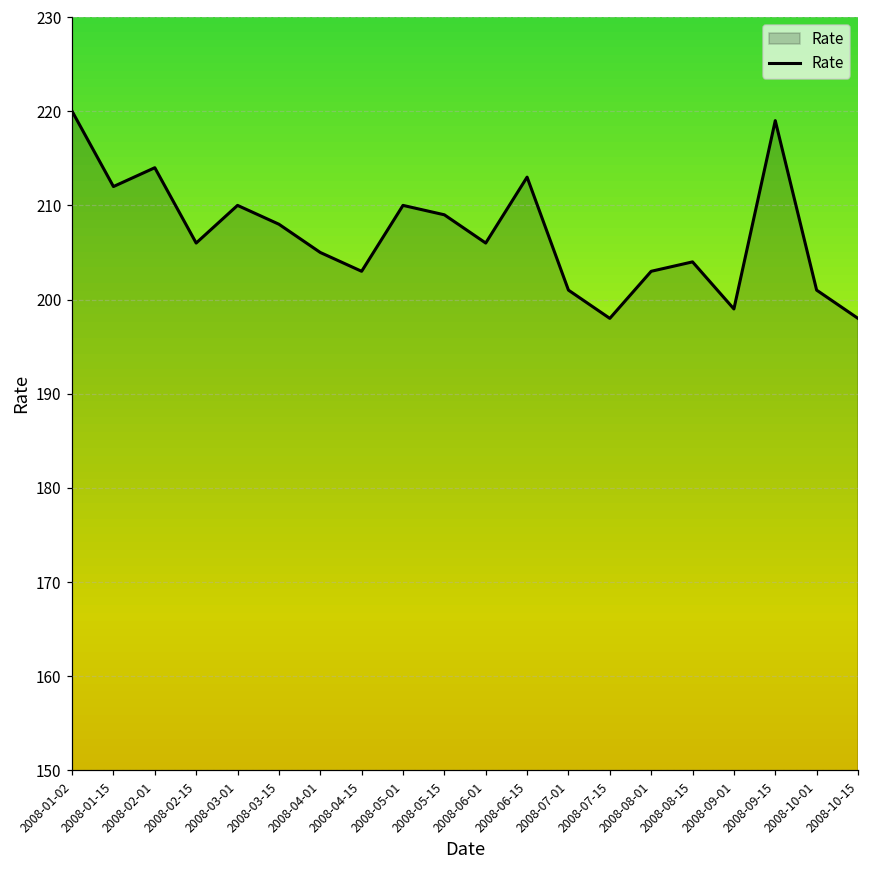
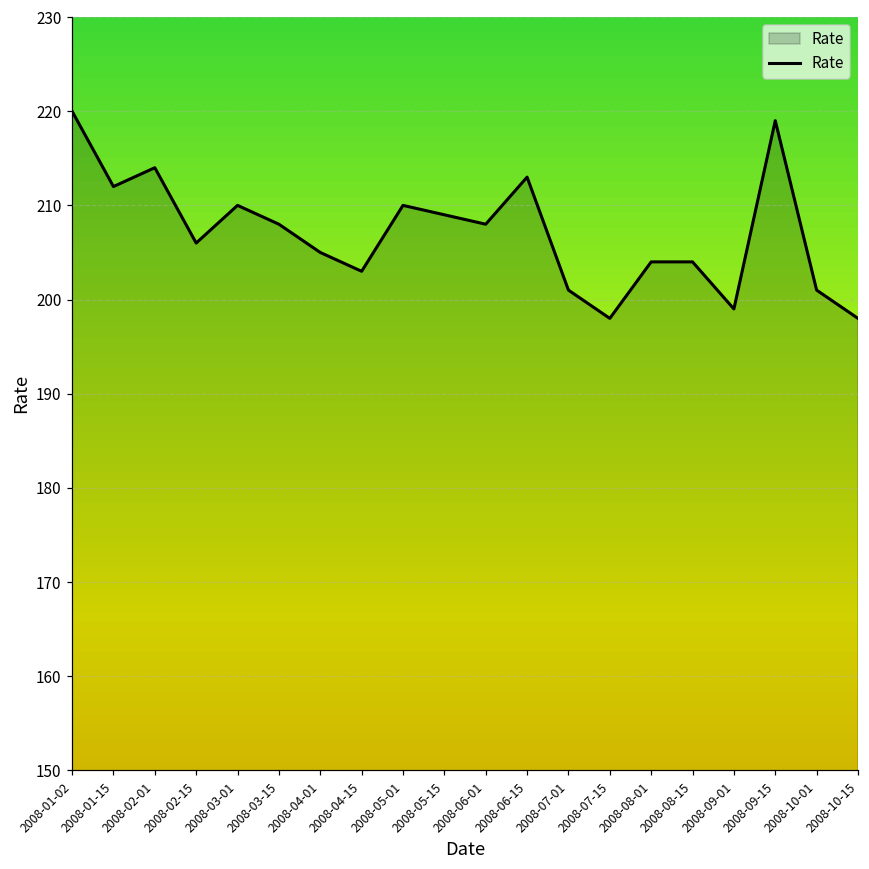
2008-06-01: 206 -> 208
2008-08-01: 203 -> 204
